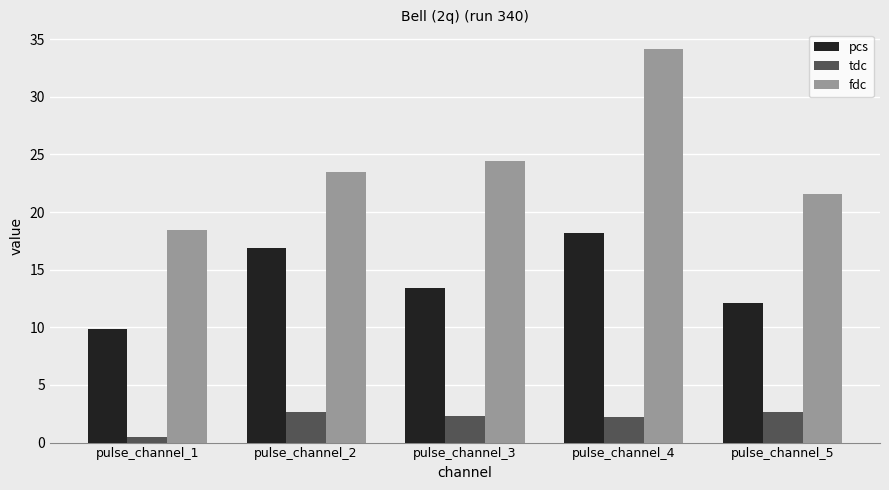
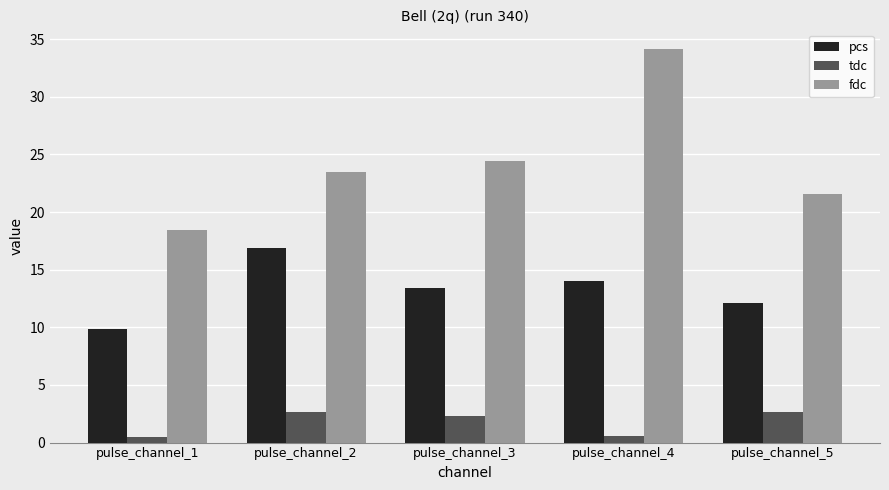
pcs, pulse_channel_4: 18.2 -> 14.0
tdc, pulse_channel_4: 2.3 -> 0.6
